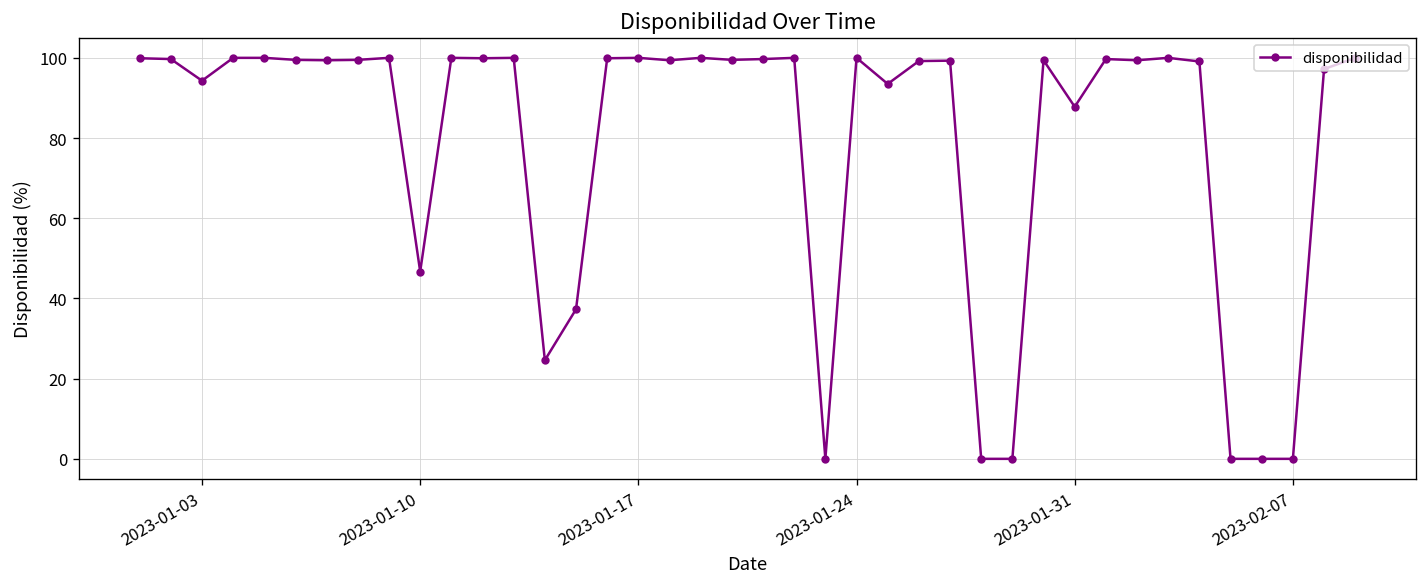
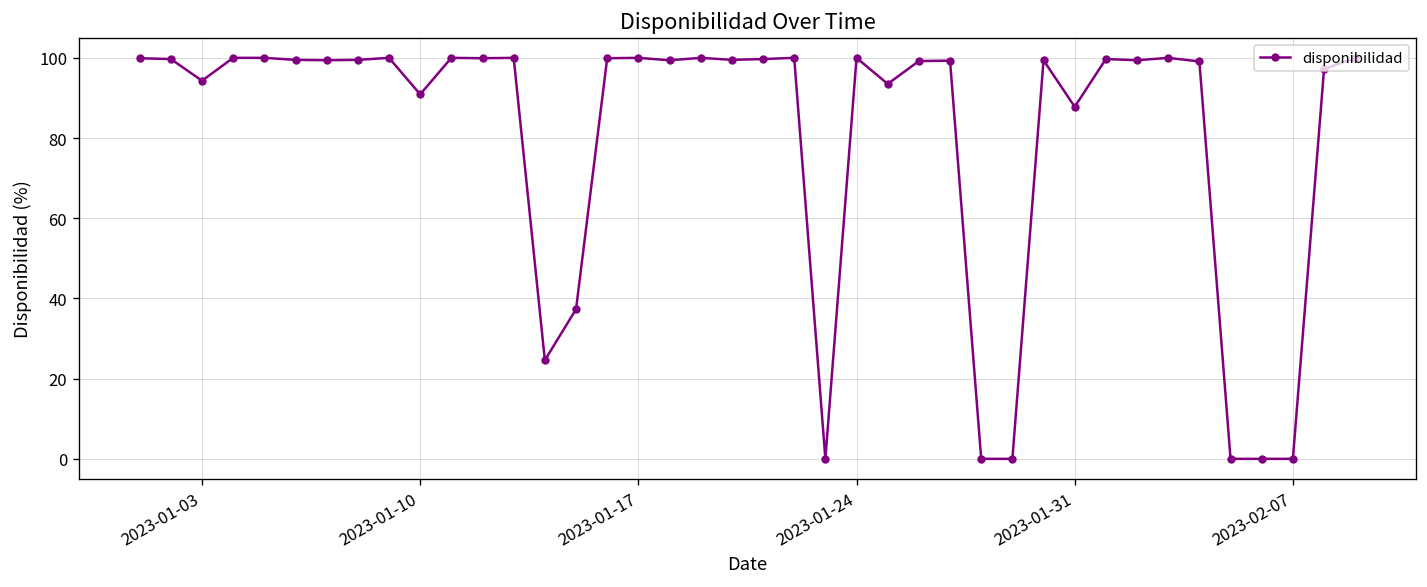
2023-01-10: 47 -> 91
